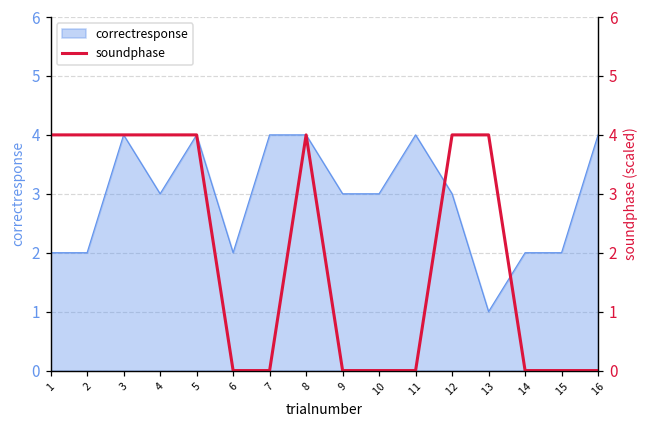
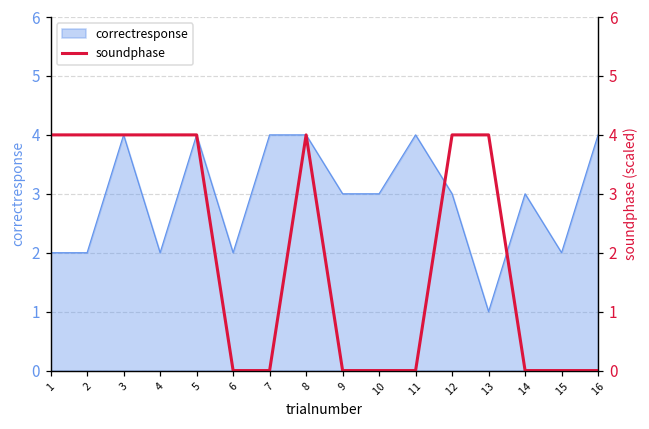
correctresponse, 4: 3 -> 2
correctresponse, 14: 2 -> 3
